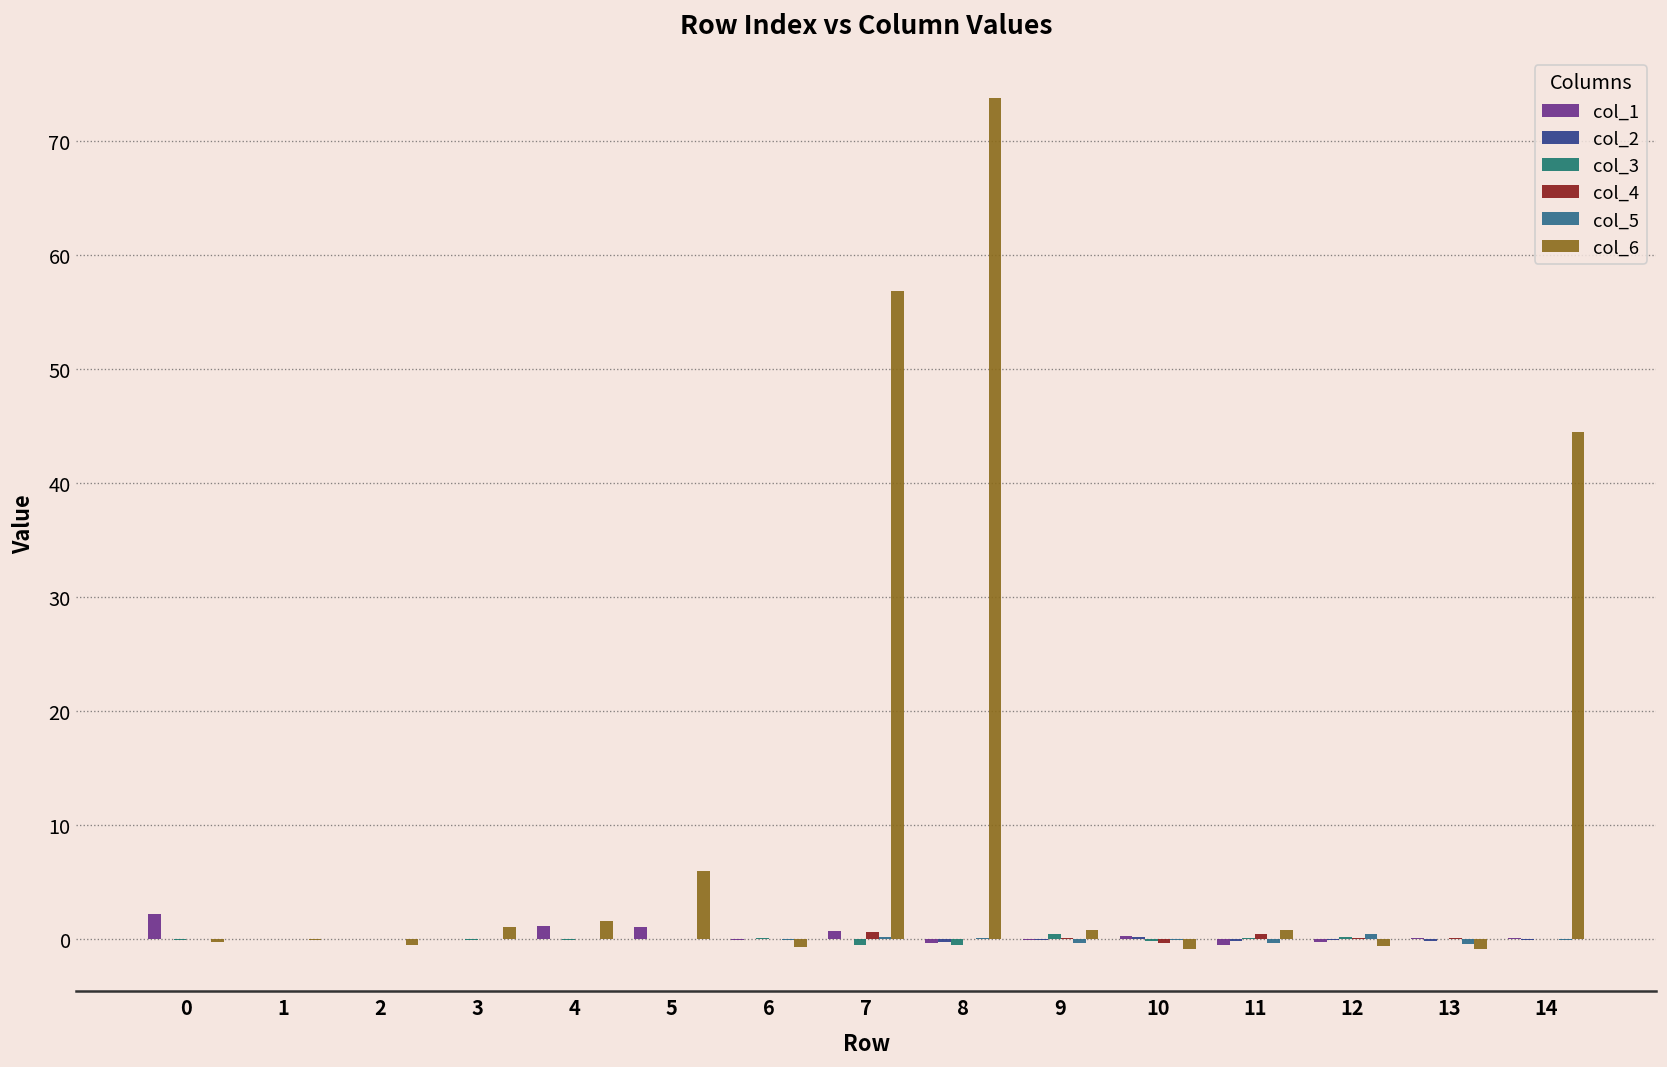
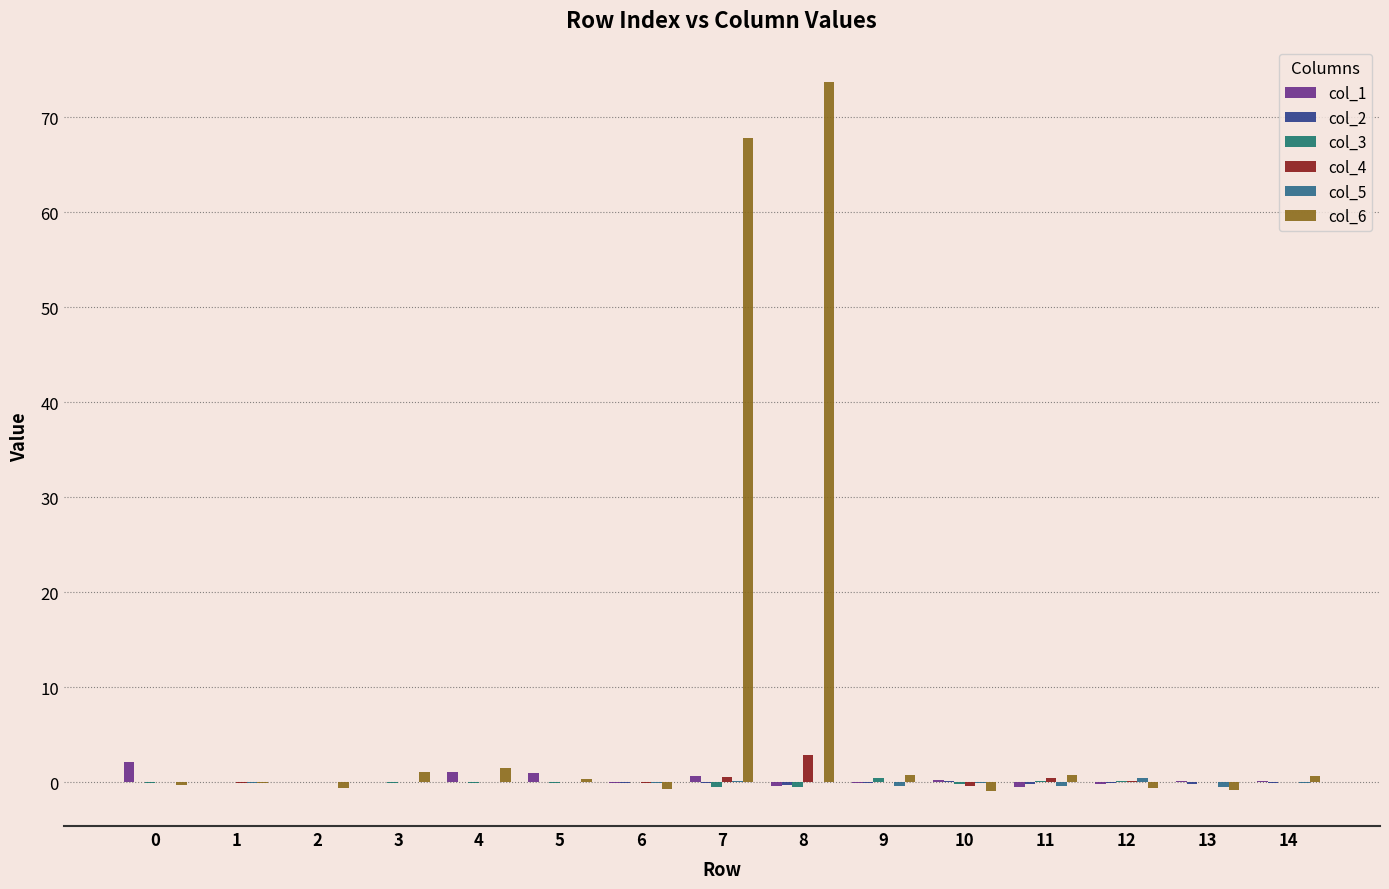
col_6, 5: 6 -> 0
col_6, 7: 57 -> 68
col_4, 8: 0 -> 3
col_6, 14: 44 -> 1
